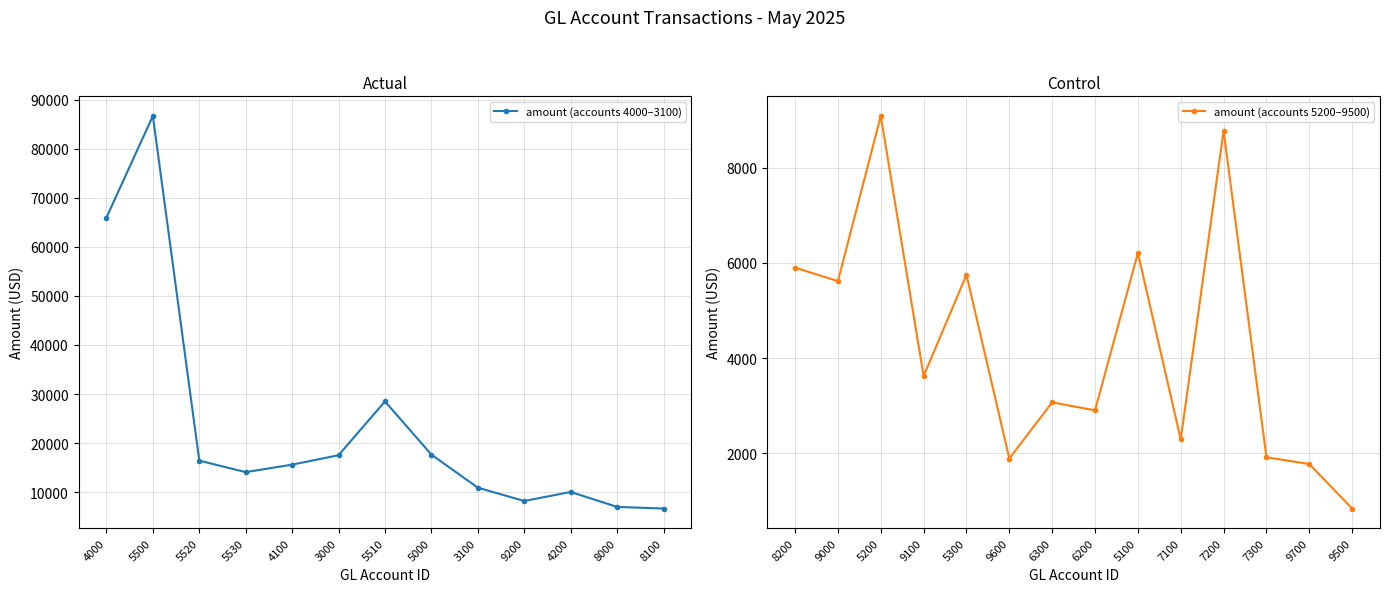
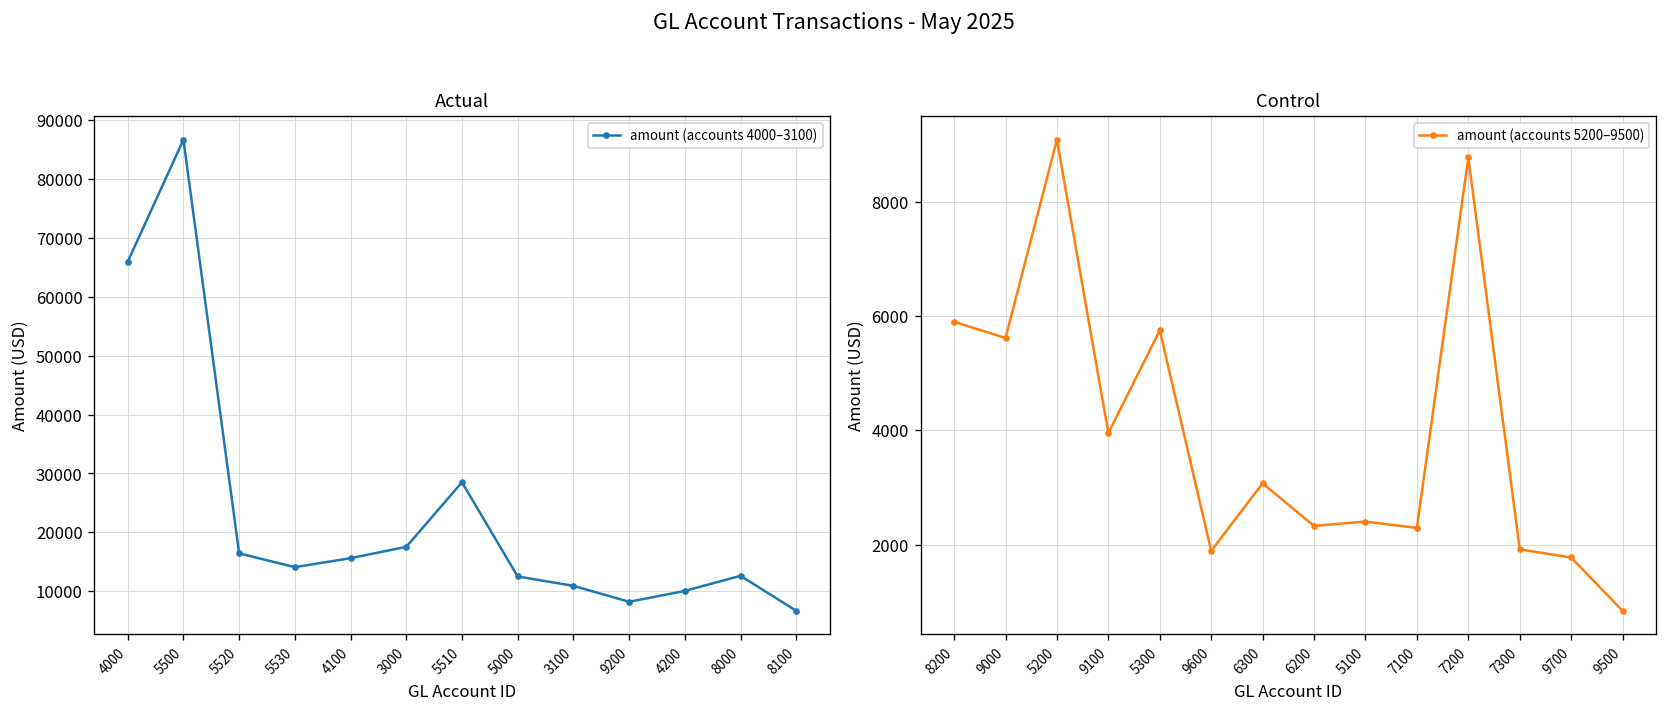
Actual, 5000: 18000 -> 13000
Actual, 8000: 7000 -> 13000
Control, 9100: 3600 -> 4000
Control, 6200: 2900 -> 2300
Control, 5100: 6200 -> 2400
